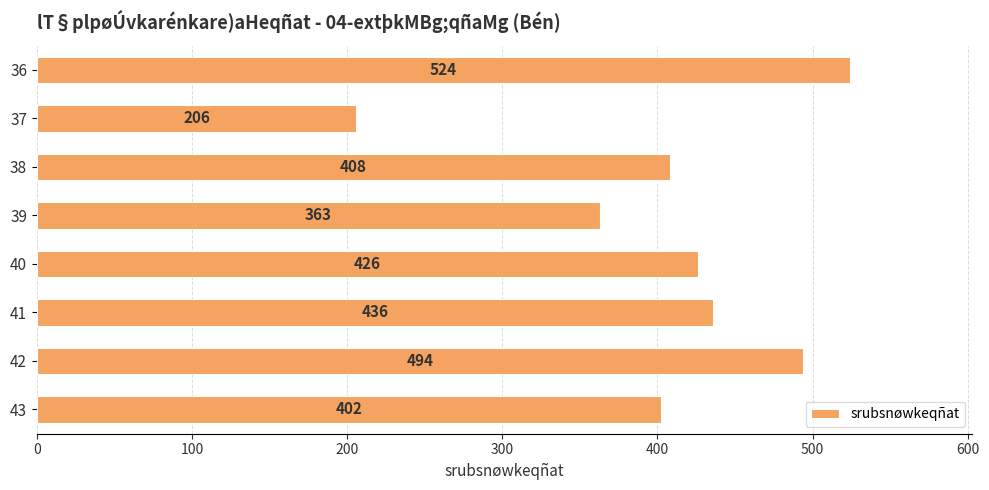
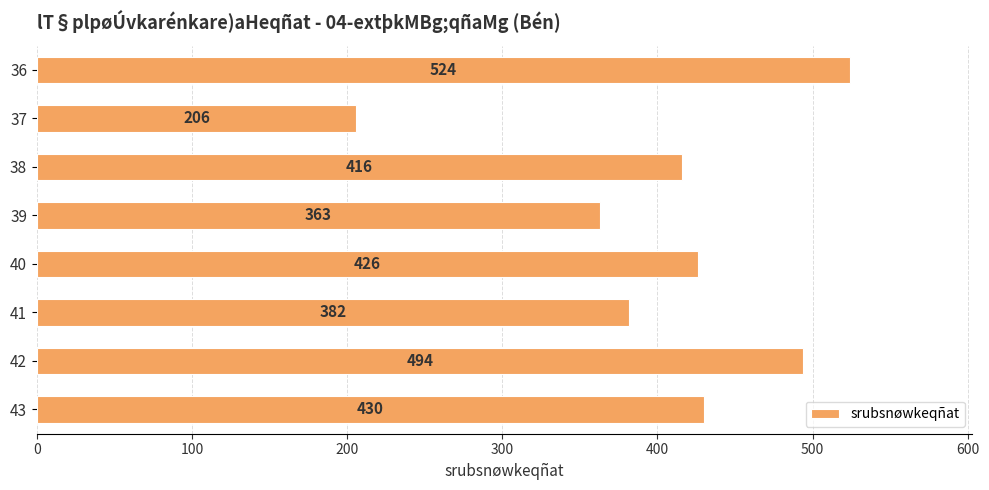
38: 408 -> 416
41: 436 -> 382
43: 402 -> 430
